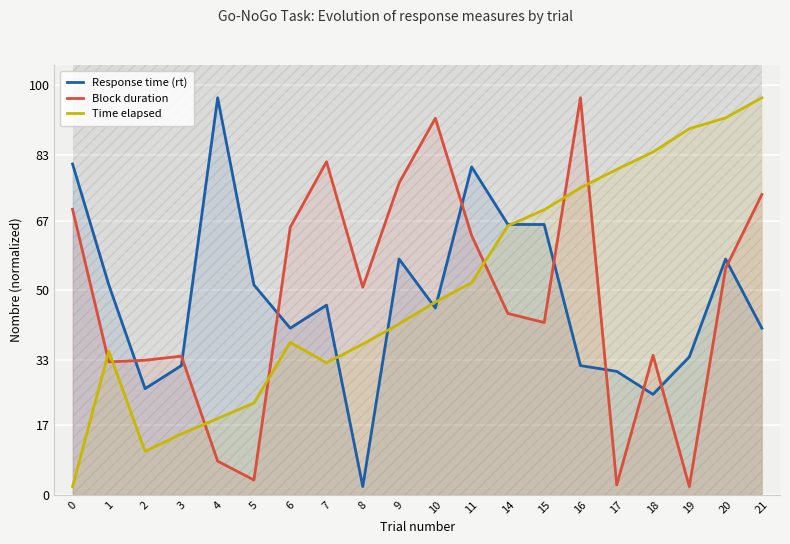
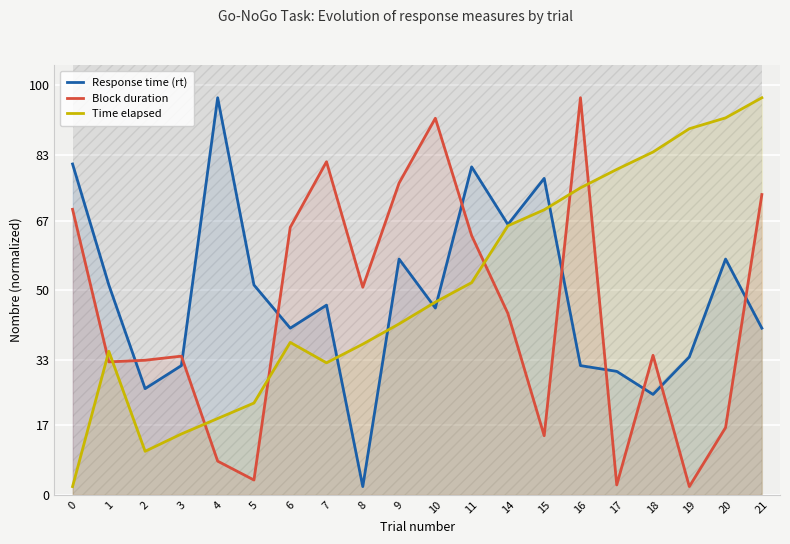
Response time (rt), 15: 66 -> 77
Block duration, 15: 42 -> 14
Block duration, 20: 55 -> 16
